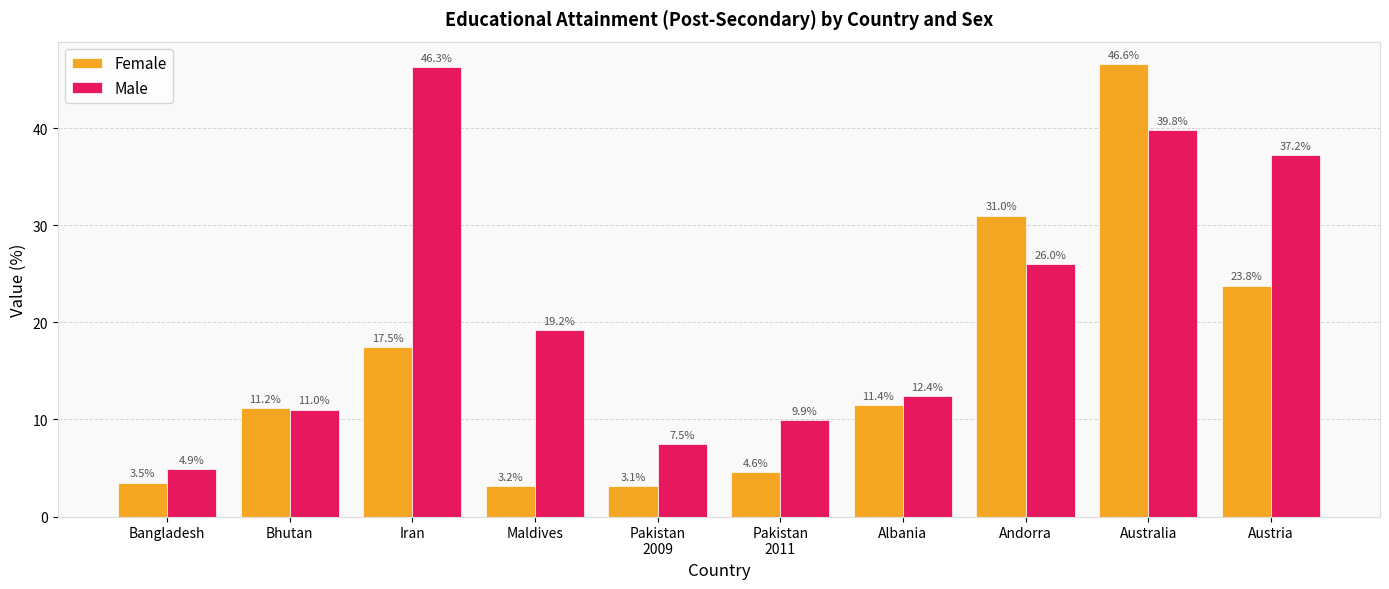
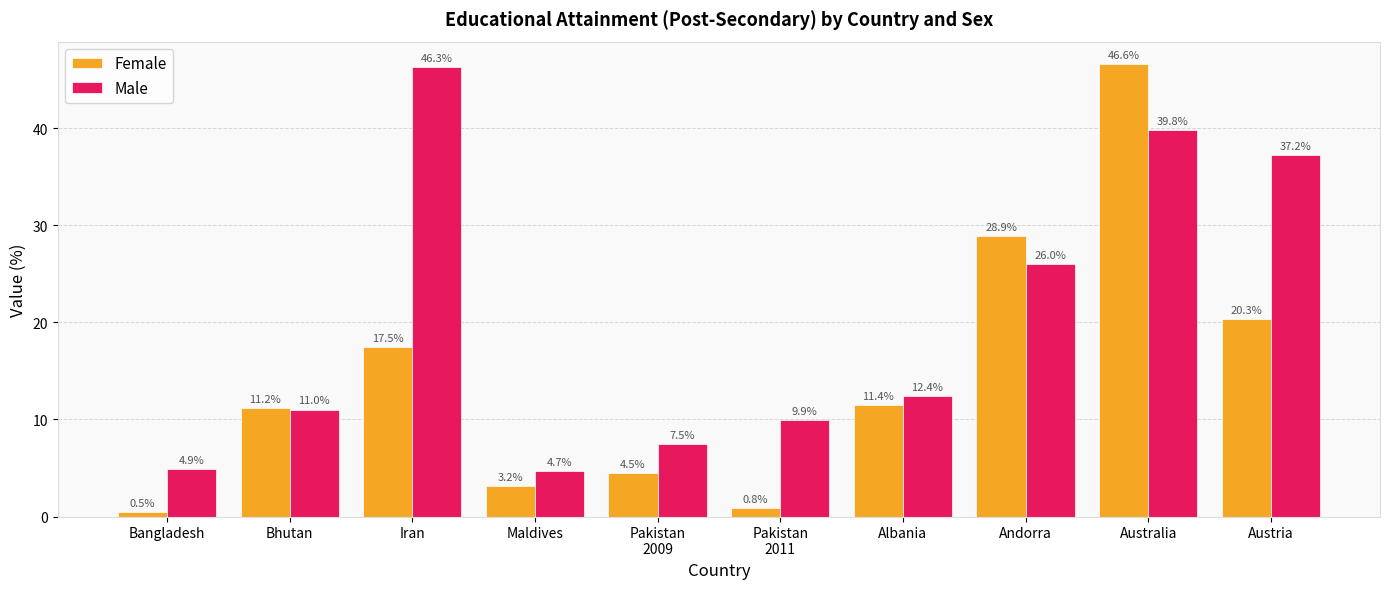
Female, Bangladesh: 3.5% -> 0.5%
Male, Maldives: 19.2% -> 4.7%
Female, Pakistan 2009: 3.1% -> 4.5%
Female, Pakistan 2011: 4.6% -> 0.8%
Female, Andorra: 31.0% -> 28.9%
Female, Austria: 23.8% -> 20.3%
